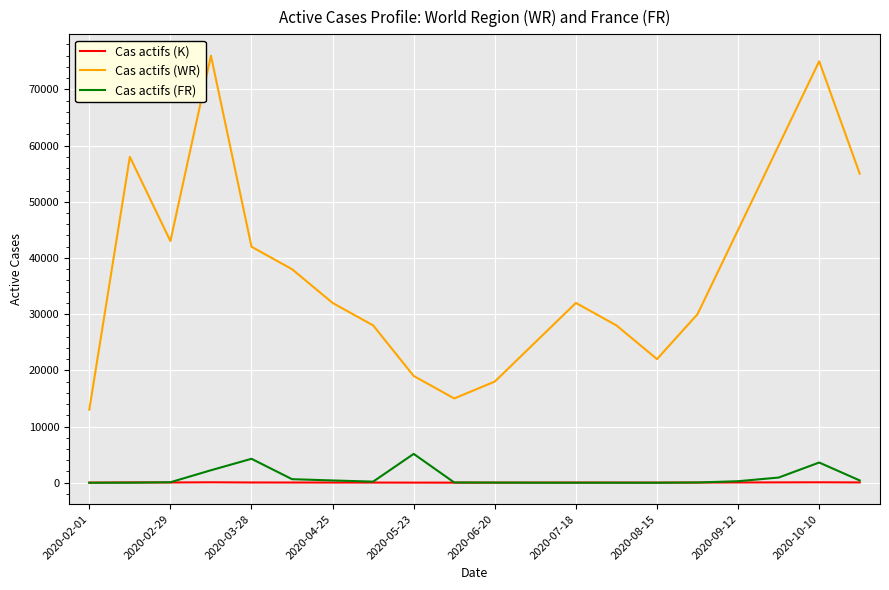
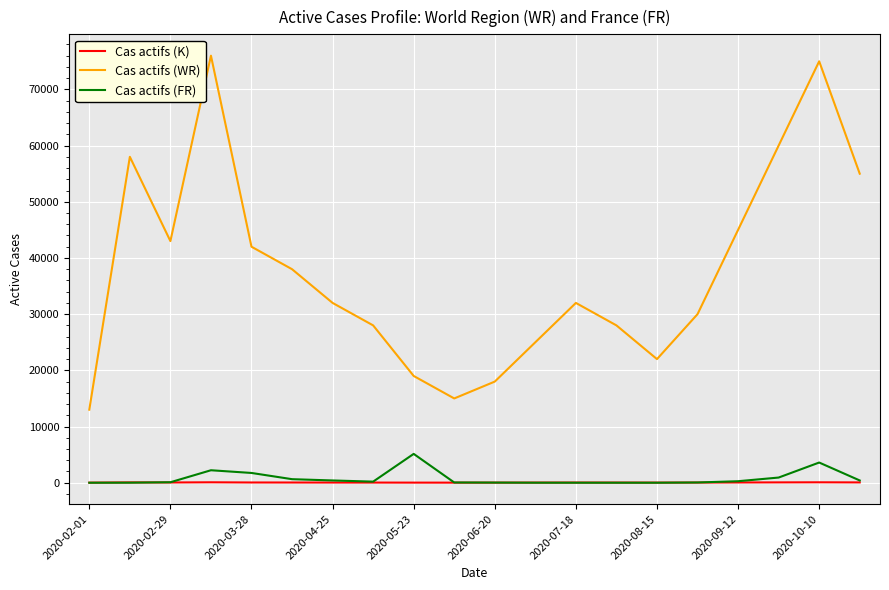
Cas actifs (FR), 2020-03-28: 4000 -> 2000
